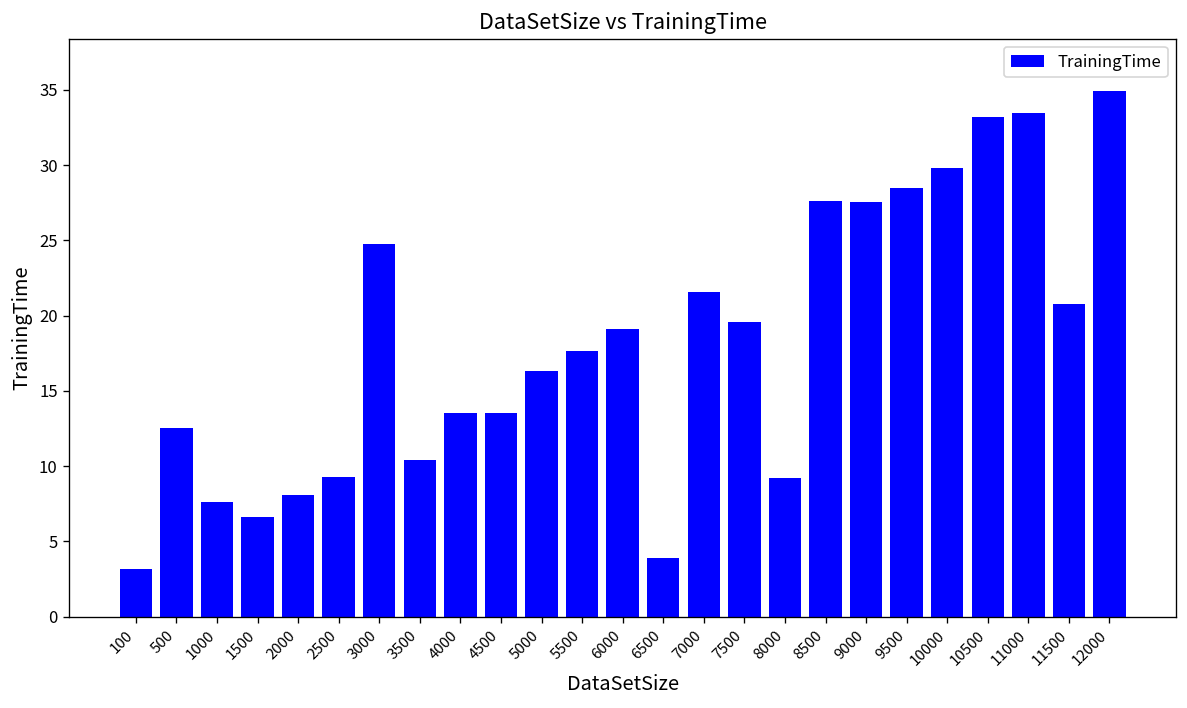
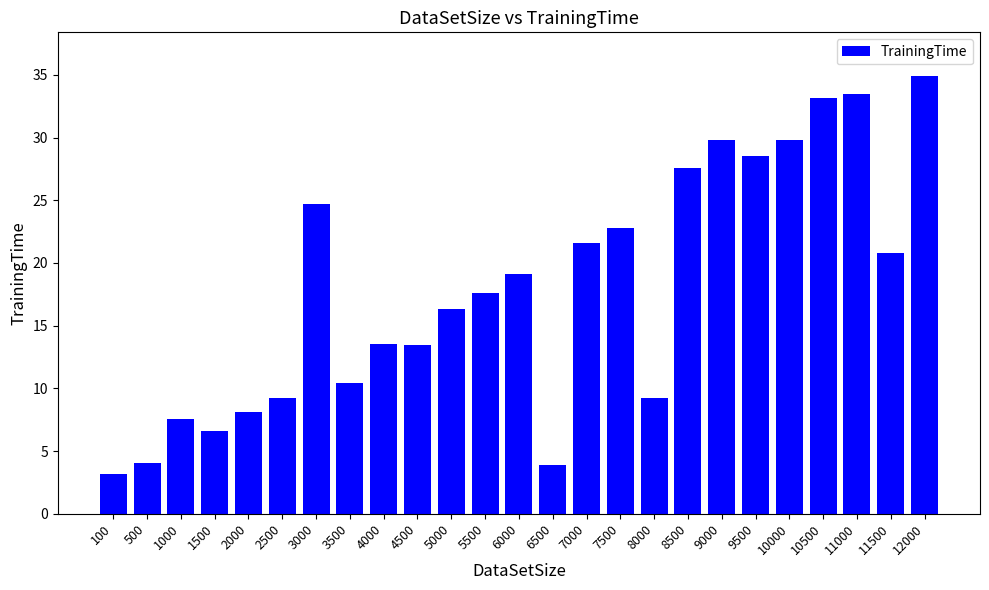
500: 12.5 -> 4.1
7500: 19.6 -> 22.8
9000: 27.5 -> 29.8
